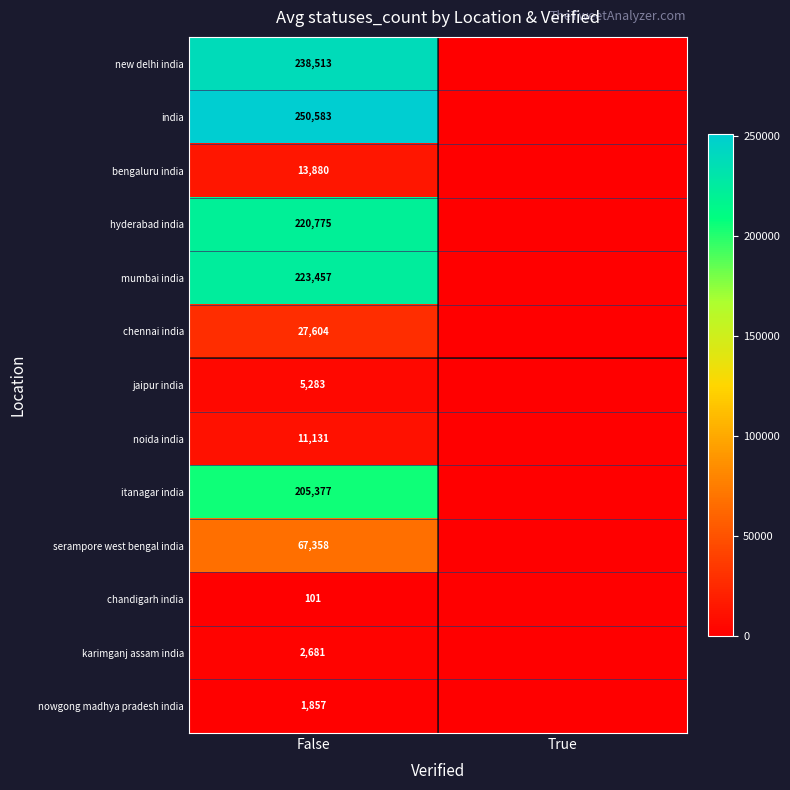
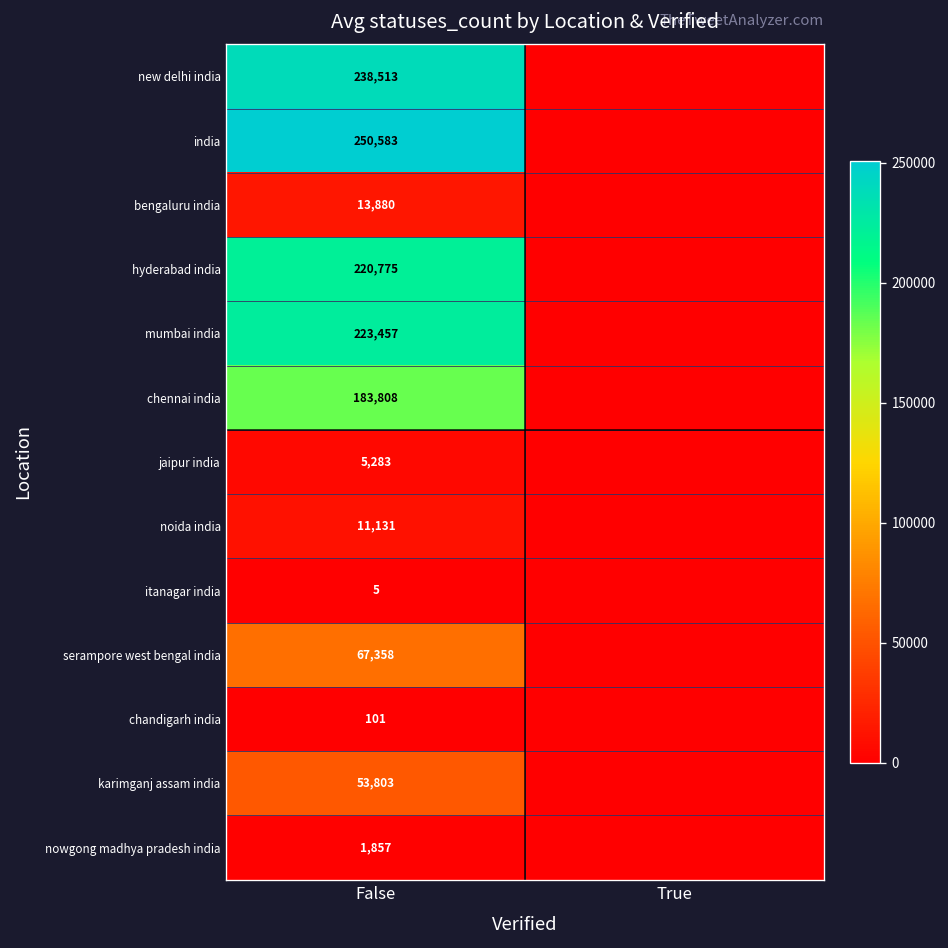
chennai india, False: 27,604 -> 183,808
itanagar india, False: 205,377 -> 5
karimganj assam india, False: 2,681 -> 53,803
